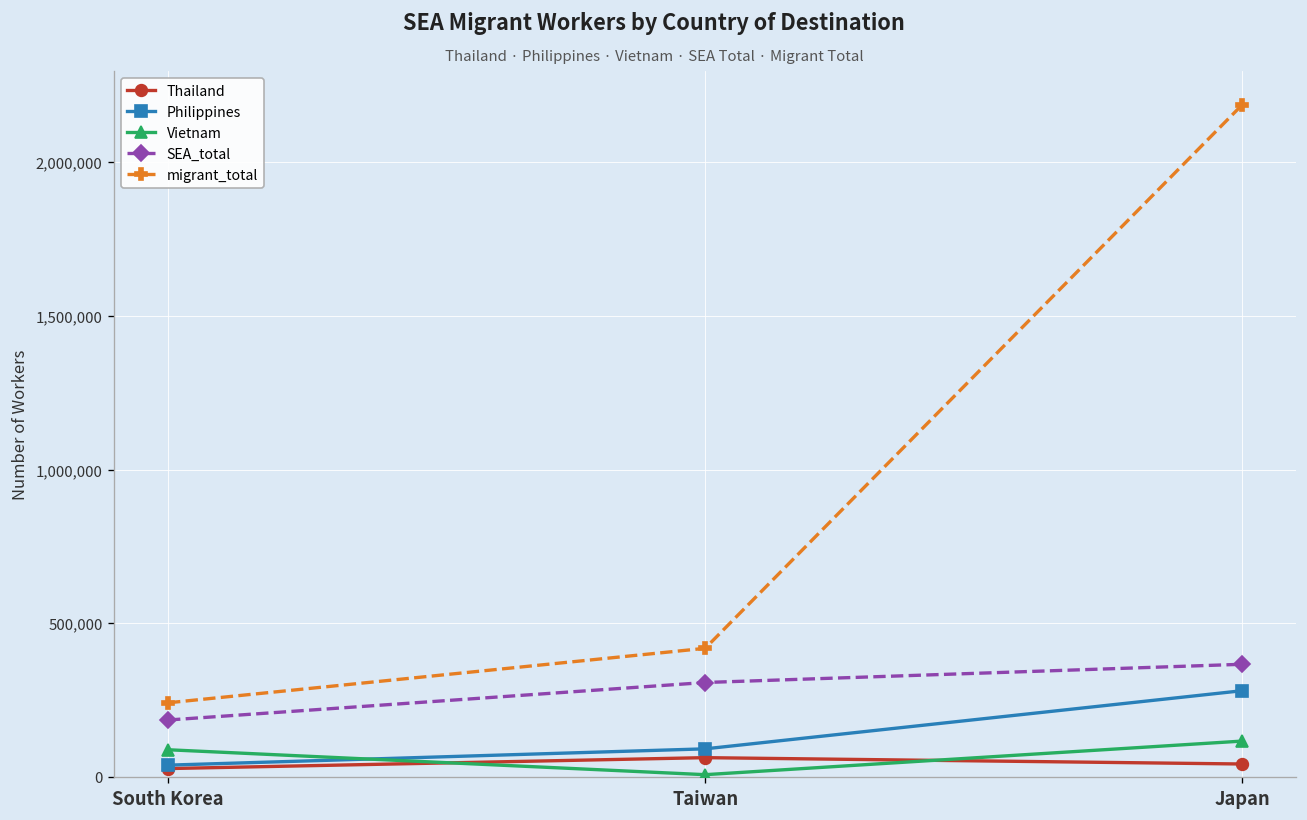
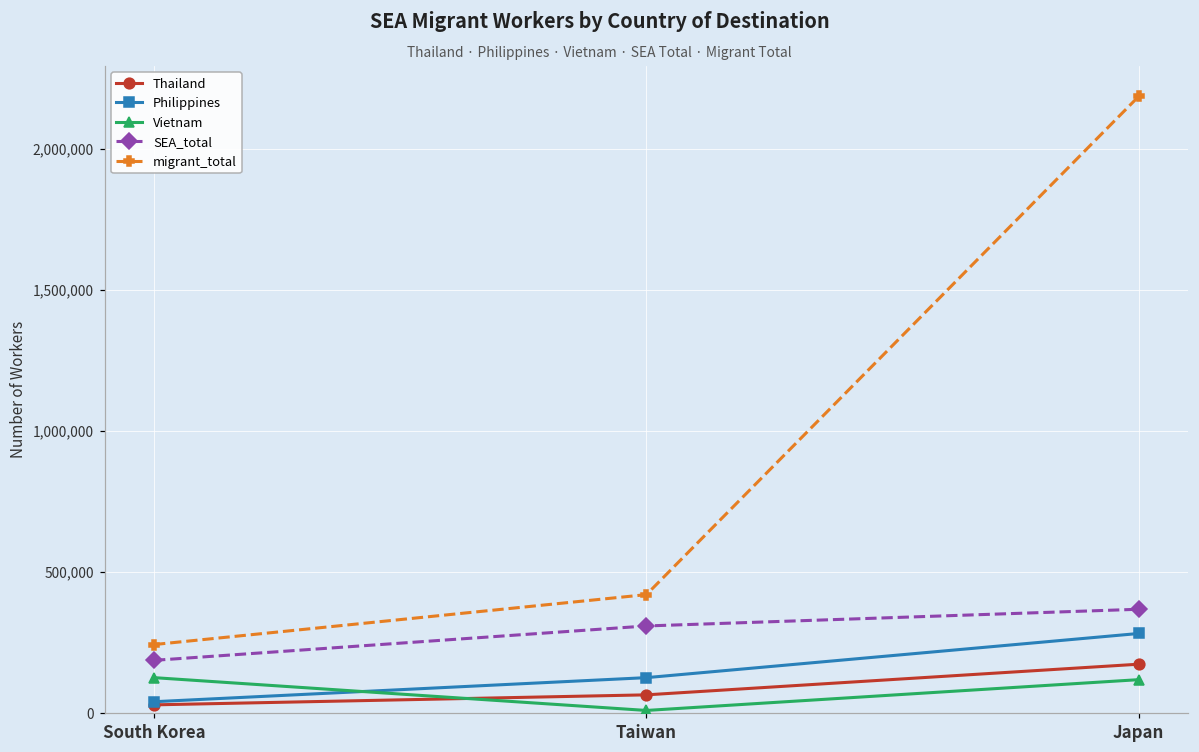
Vietnam, South Korea: 90,000 -> 120,000
Philippines, Taiwan: 90,000 -> 120,000
Thailand, Japan: 40,000 -> 170,000
